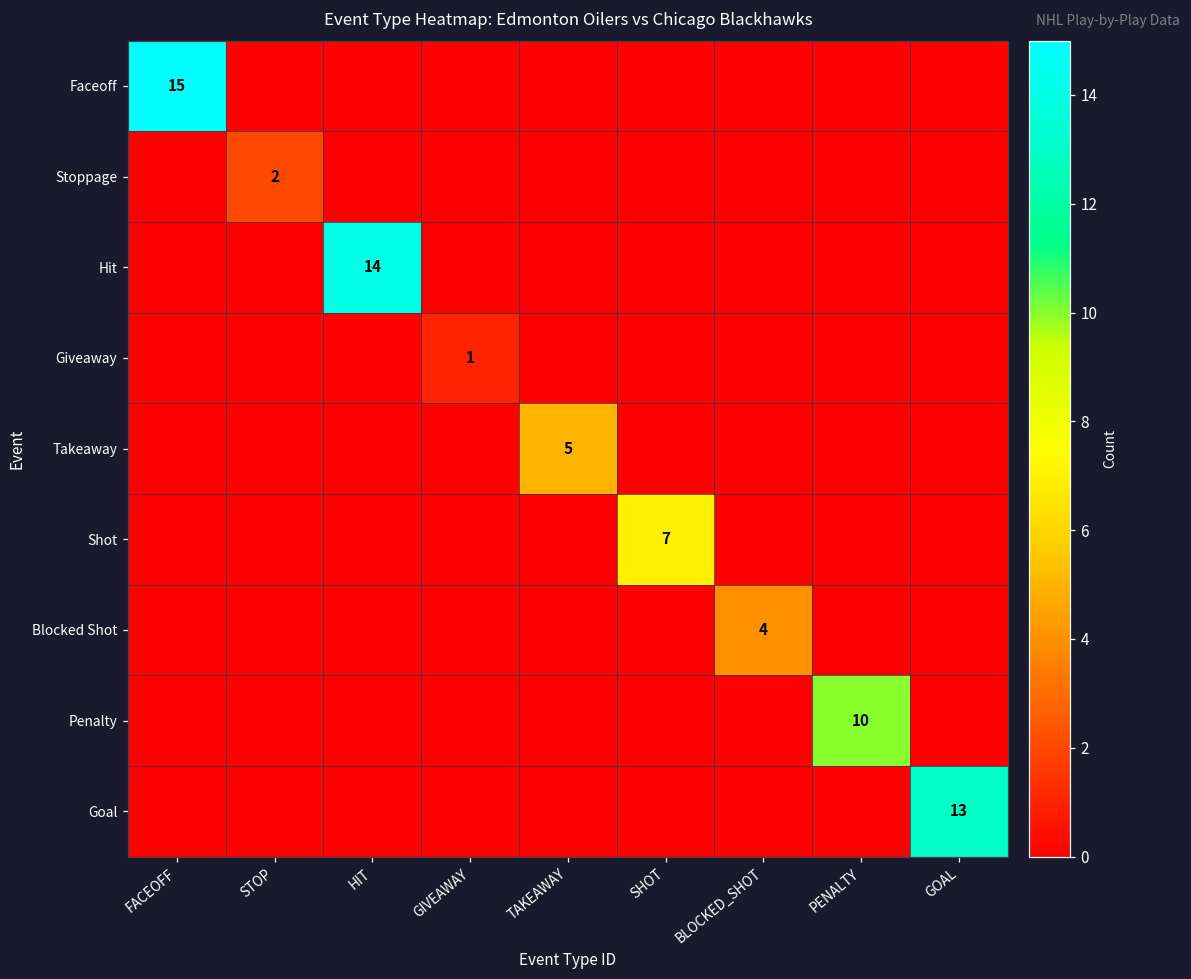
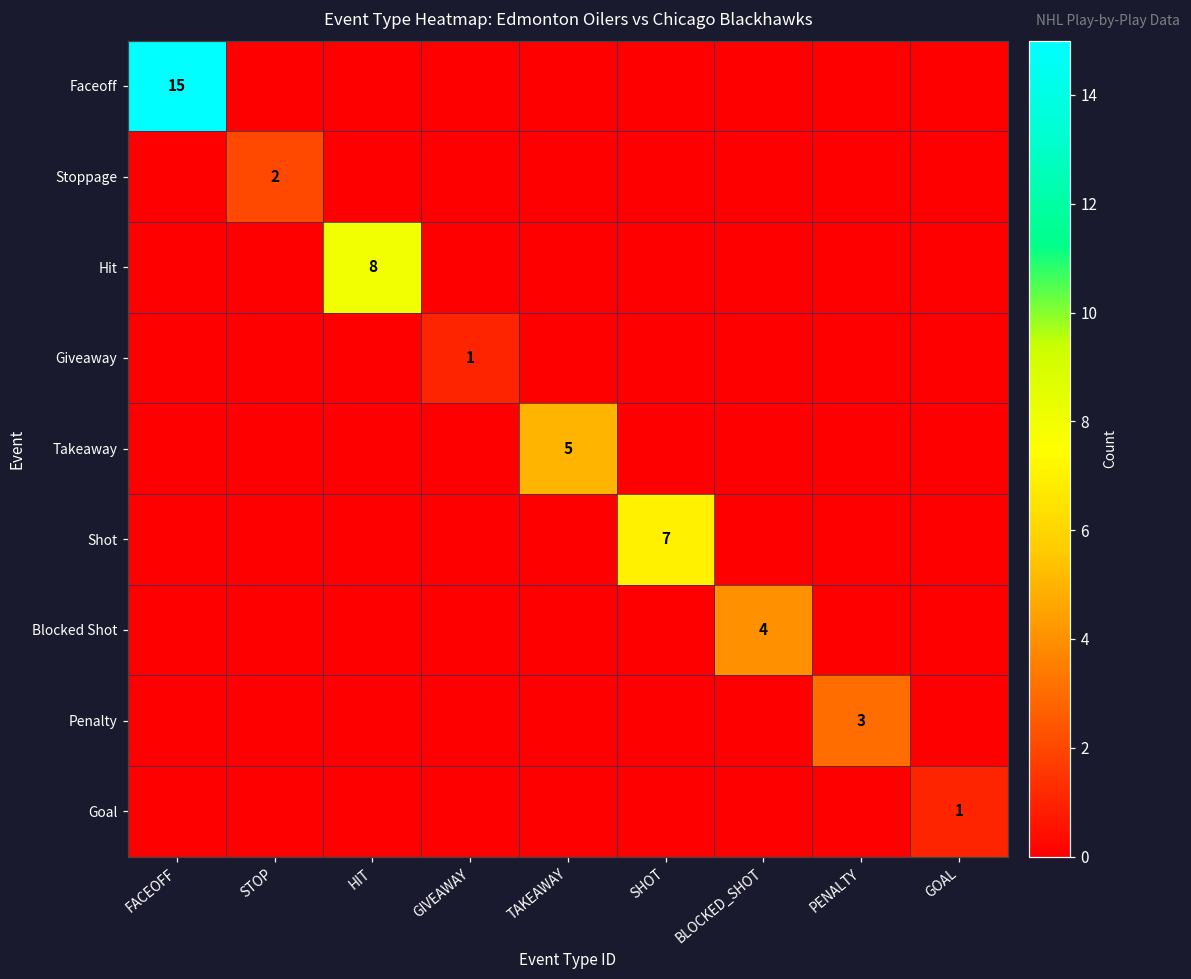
Hit, HIT: 14 -> 8
Penalty, PENALTY: 10 -> 3
Goal, GOAL: 13 -> 1
